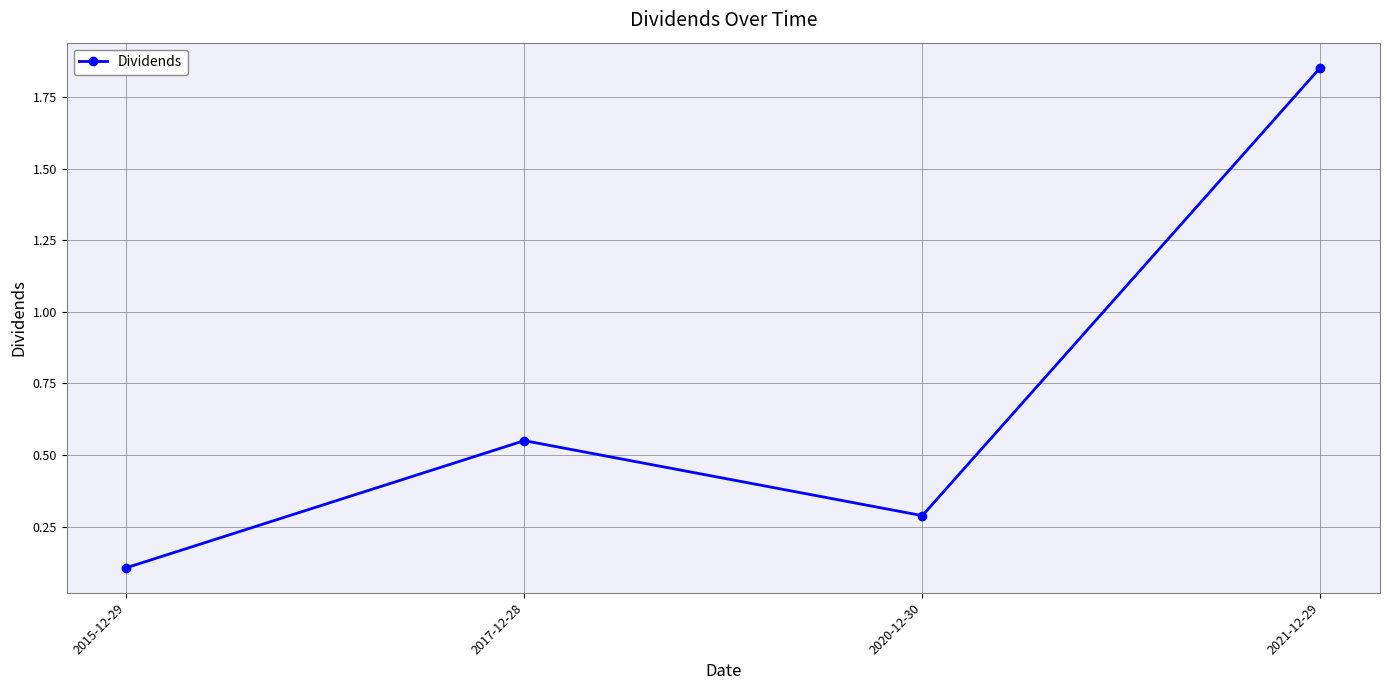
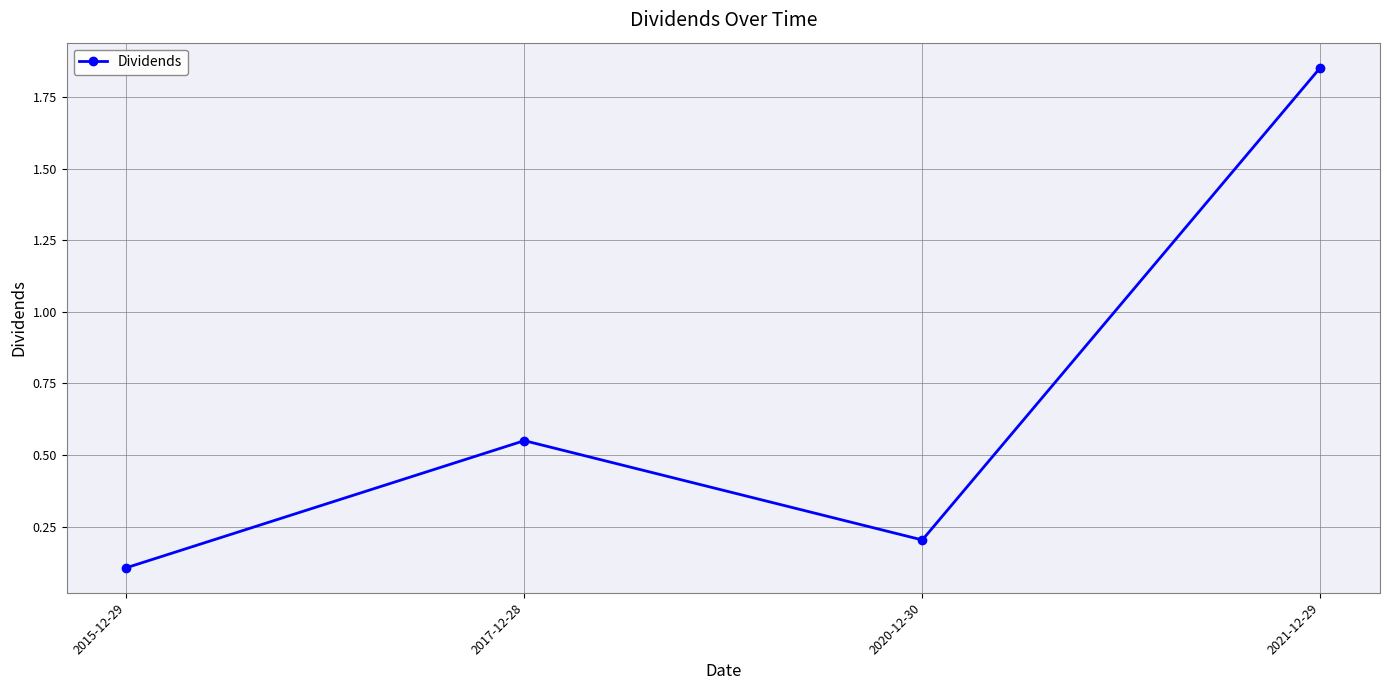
2020-12-30: 0.29 -> 0.20
